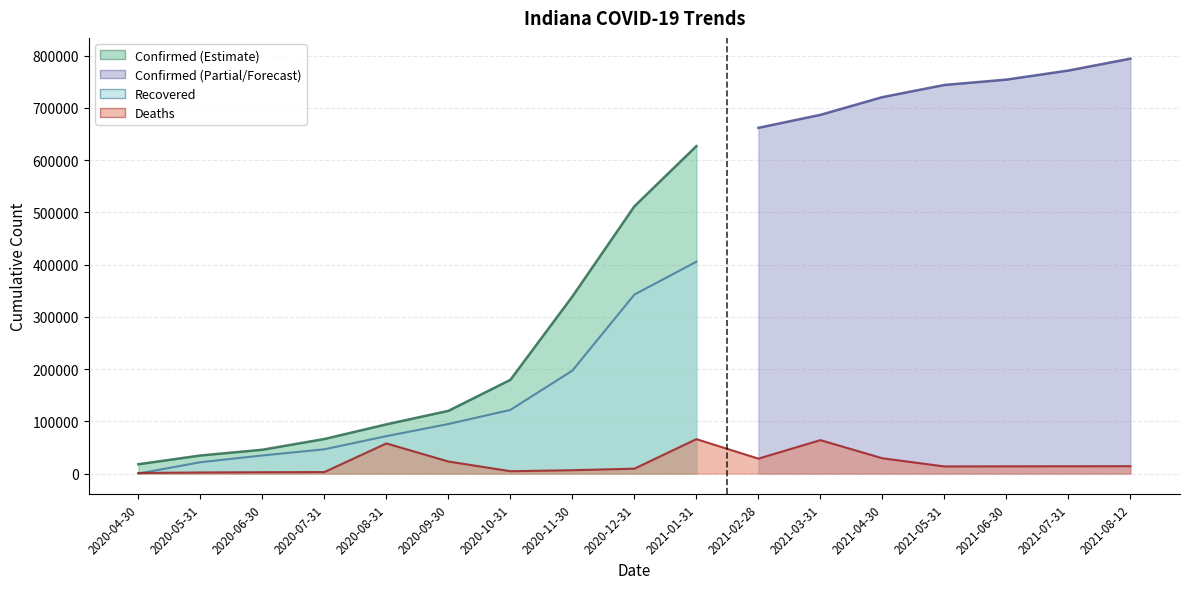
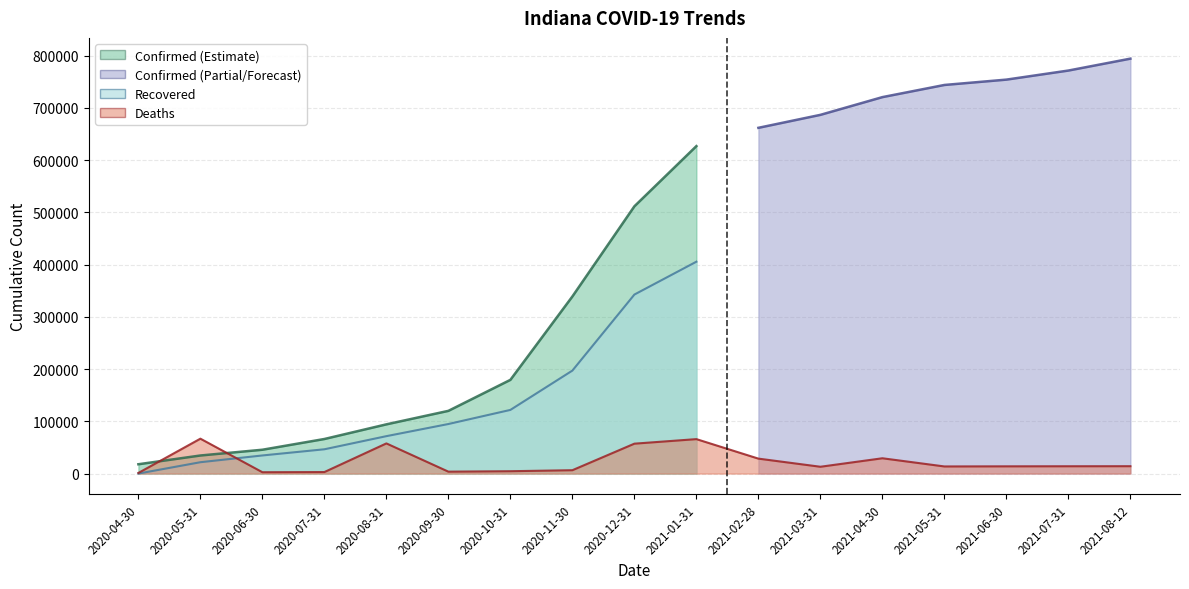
Deaths, 2020-05-31: 0 -> 70000
Deaths, 2020-09-30: 20000 -> 0
Deaths, 2020-12-31: 10000 -> 60000
Deaths, 2021-03-31: 60000 -> 10000
